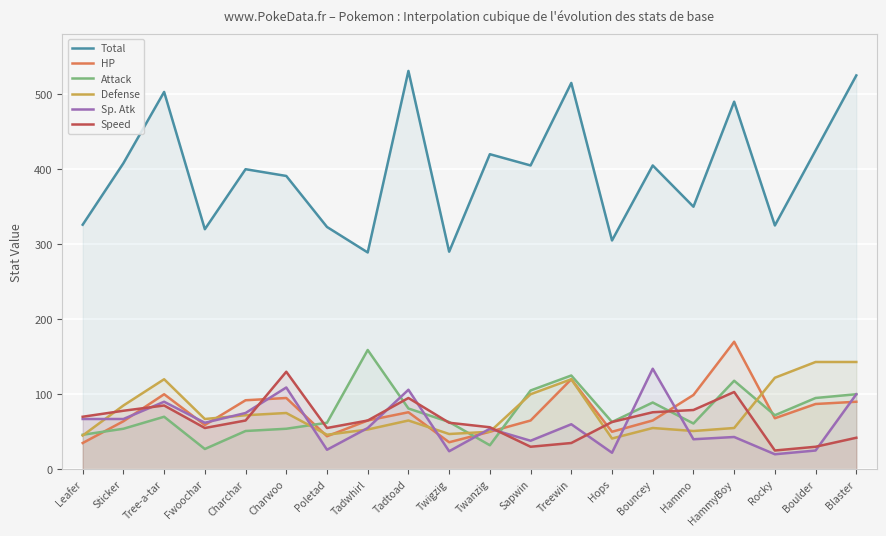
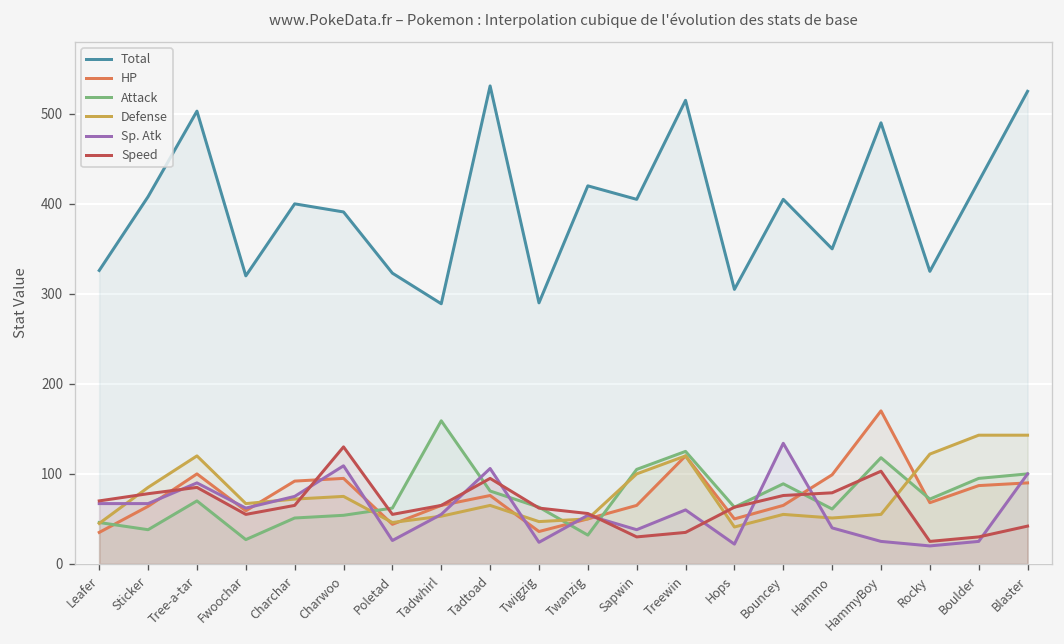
Attack, Sticker: 50 -> 40
Sp. Atk, HammyBoy: 40 -> 30
